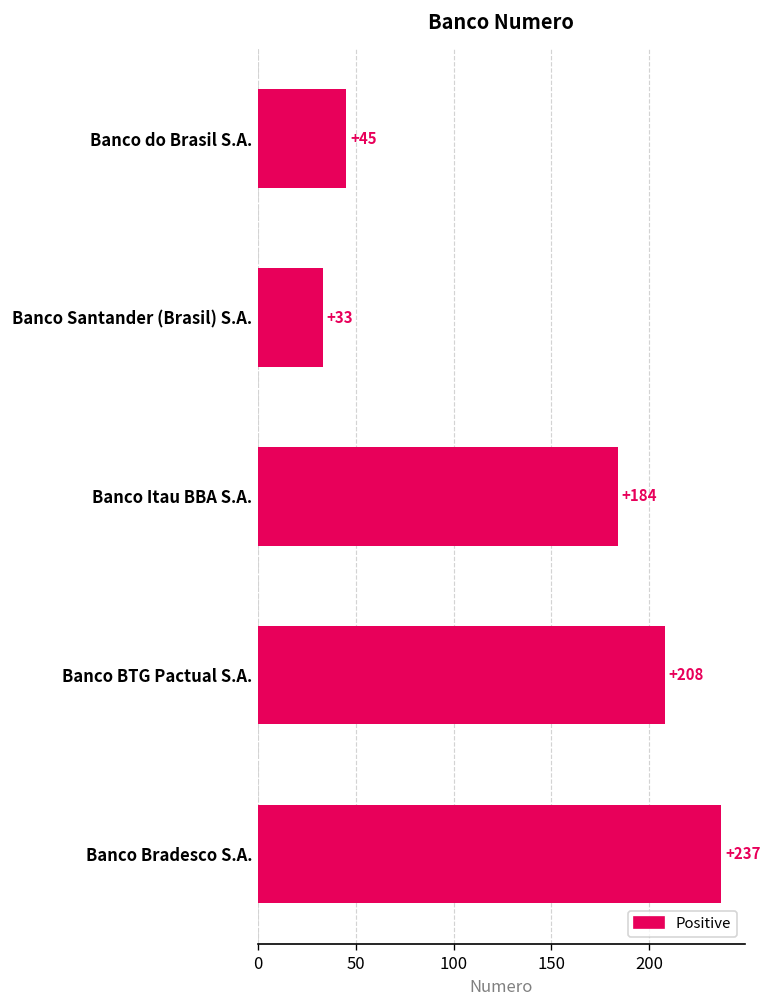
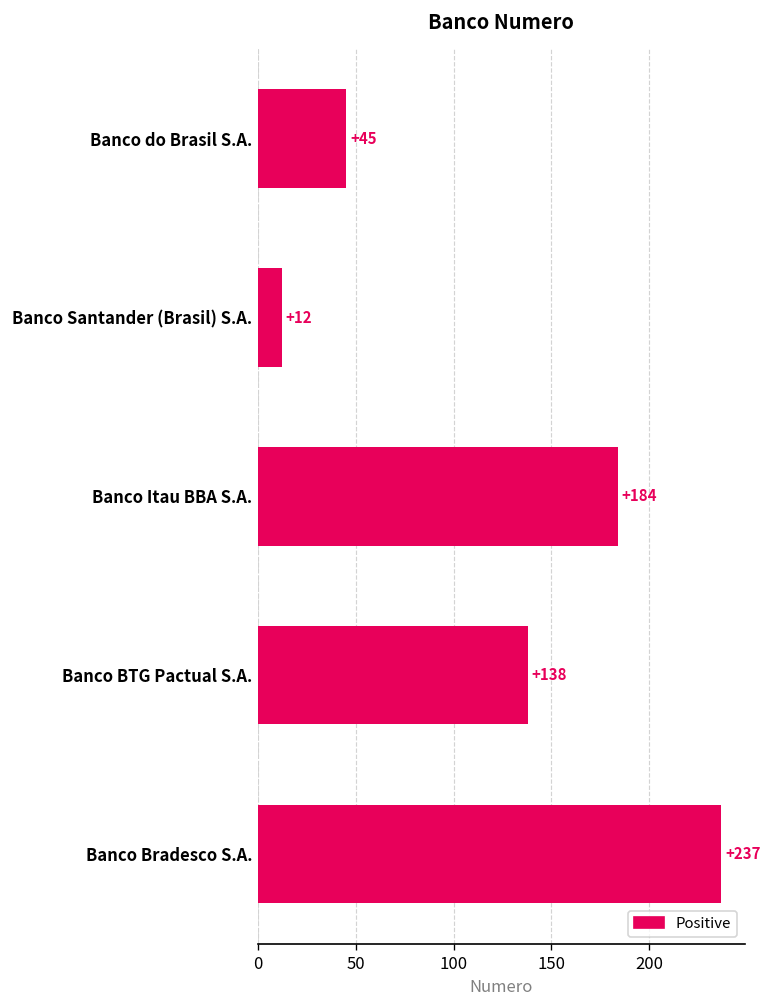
Banco Santander (Brasil) S.A.: +33 -> +12
Banco BTG Pactual S.A.: +208 -> +138
